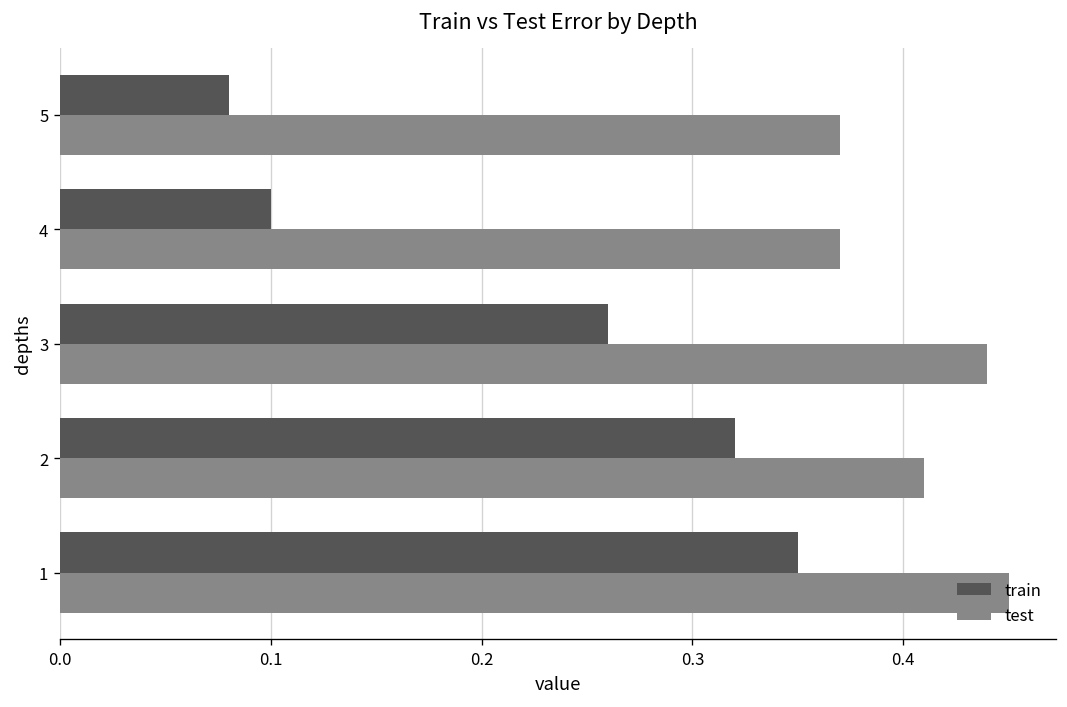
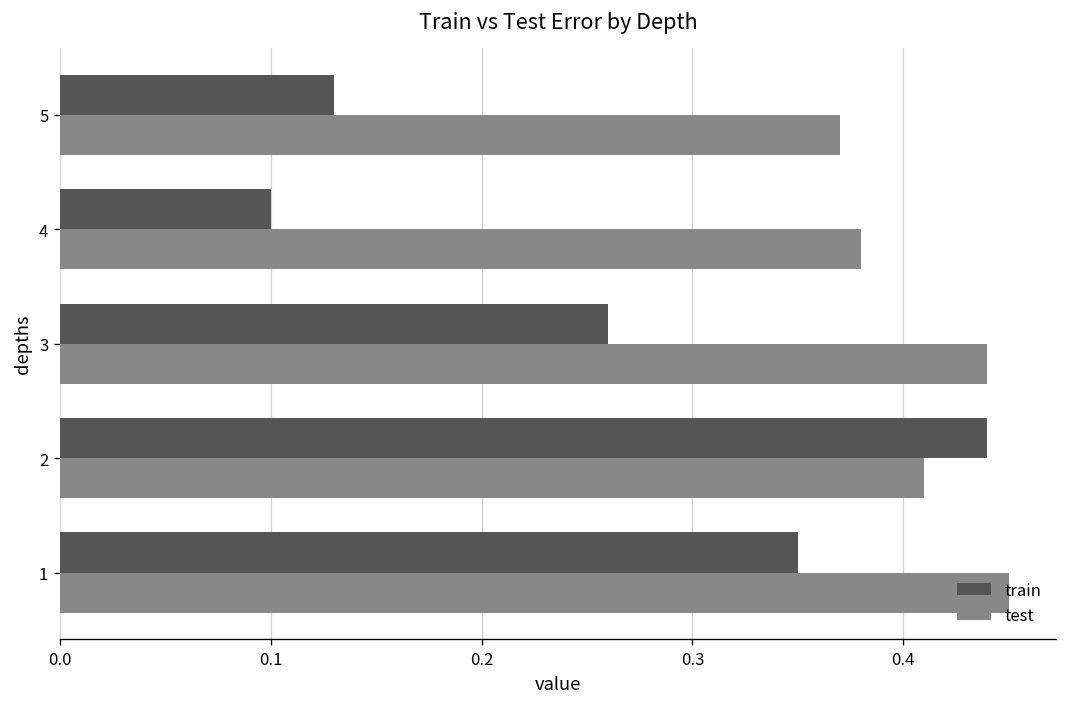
train, 5: 0.08 -> 0.13
test, 4: 0.37 -> 0.38
train, 2: 0.32 -> 0.44
